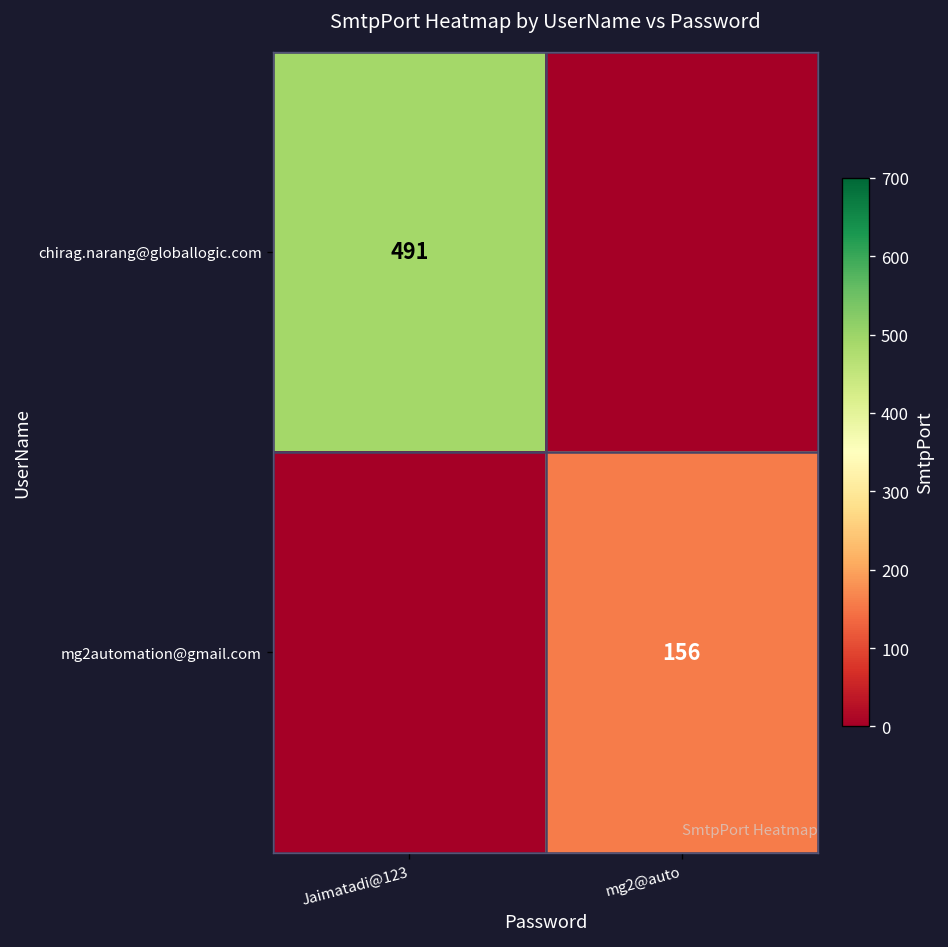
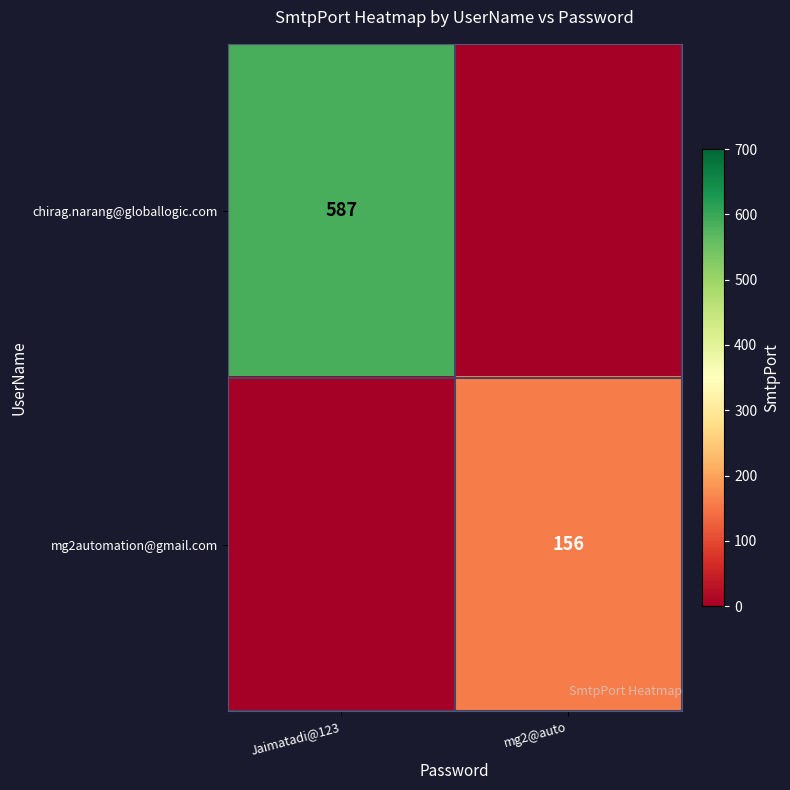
chirag.narang@globallogic.com, Jaimatadi@123: 491 -> 587
